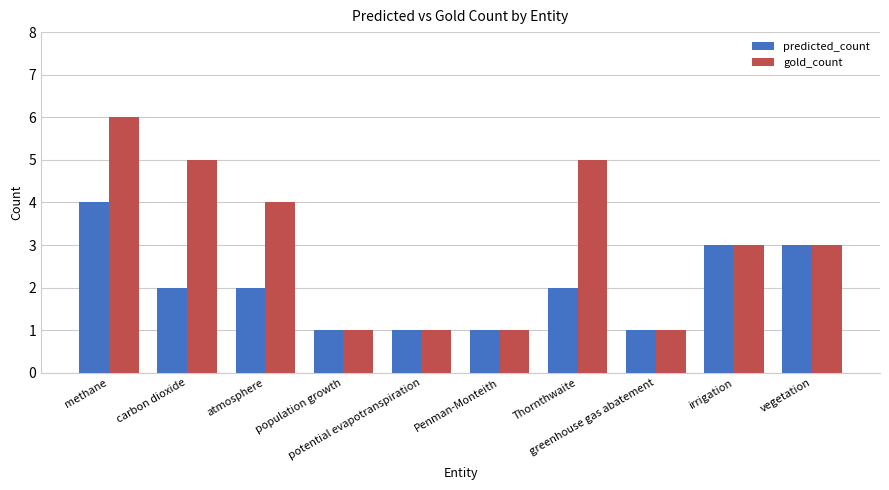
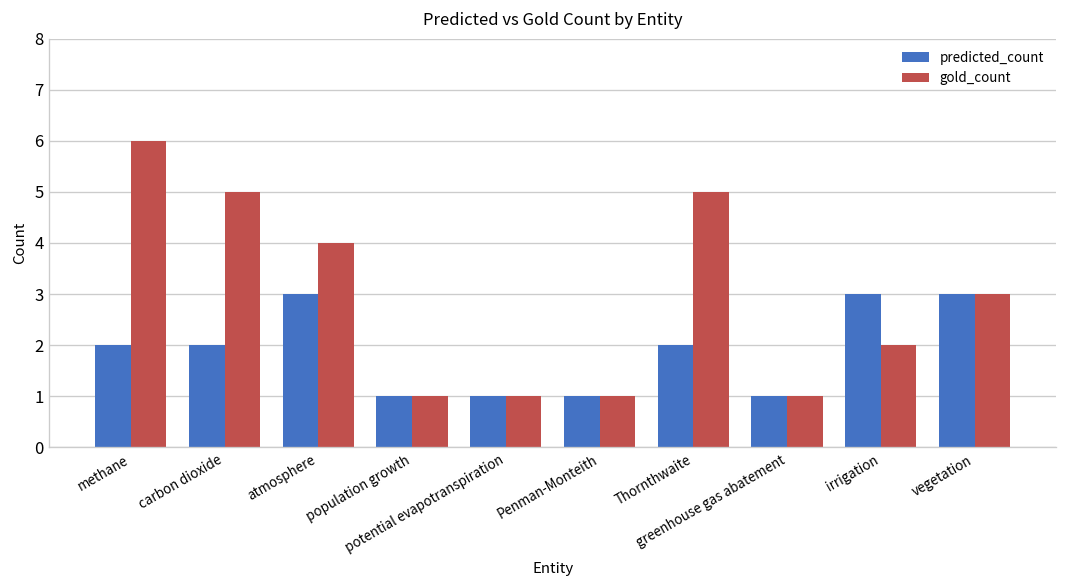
predicted_count, methane: 4 -> 2
predicted_count, atmosphere: 2 -> 3
gold_count, irrigation: 3 -> 2
